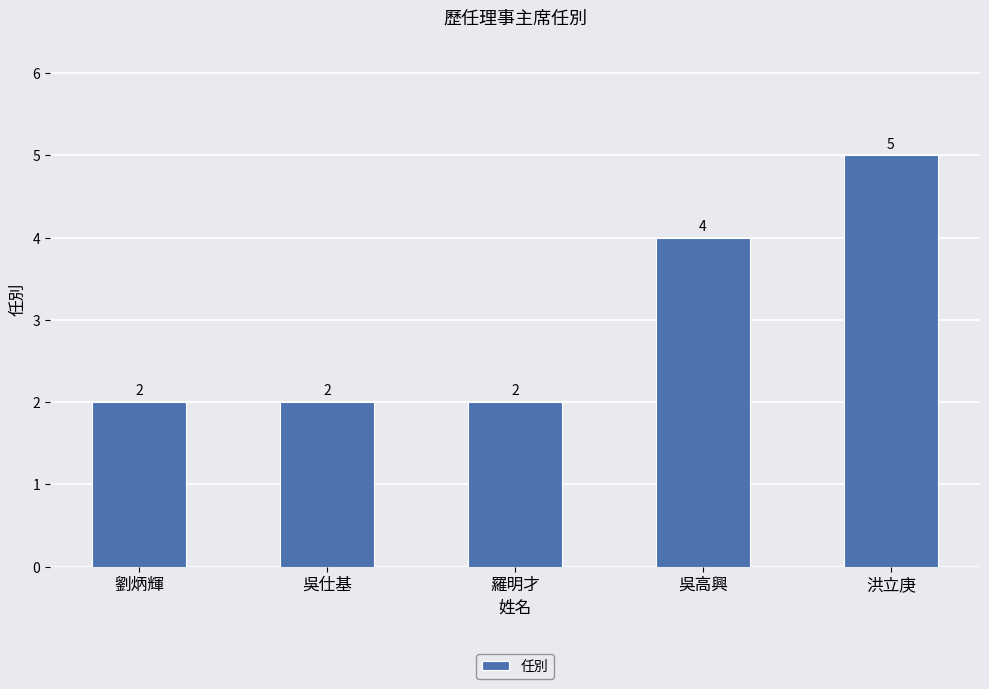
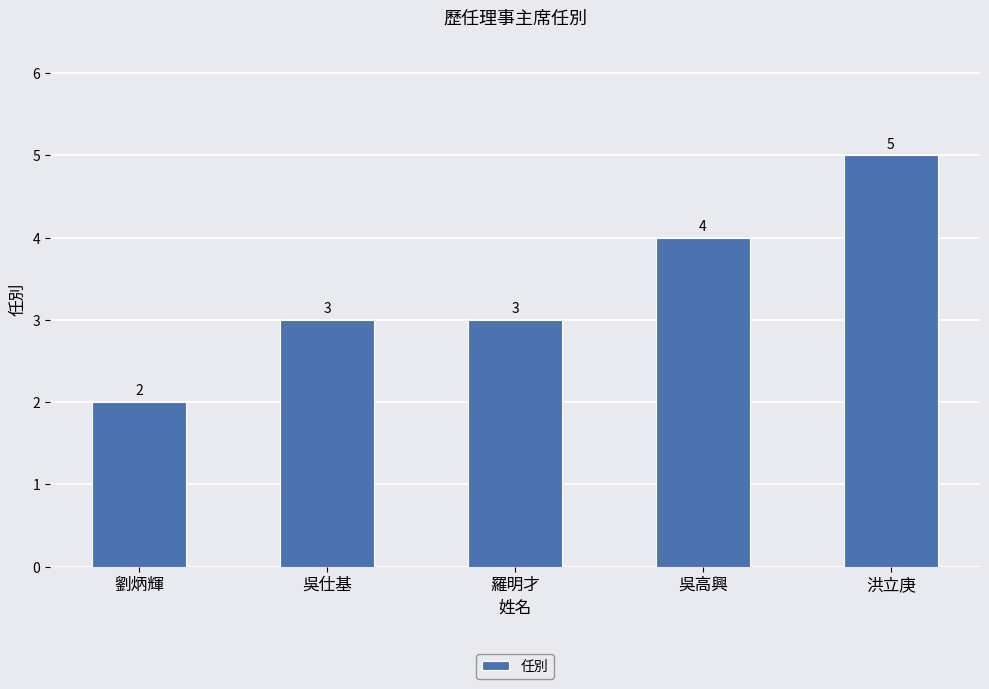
吳仕基: 2 -> 3
羅明才: 2 -> 3
